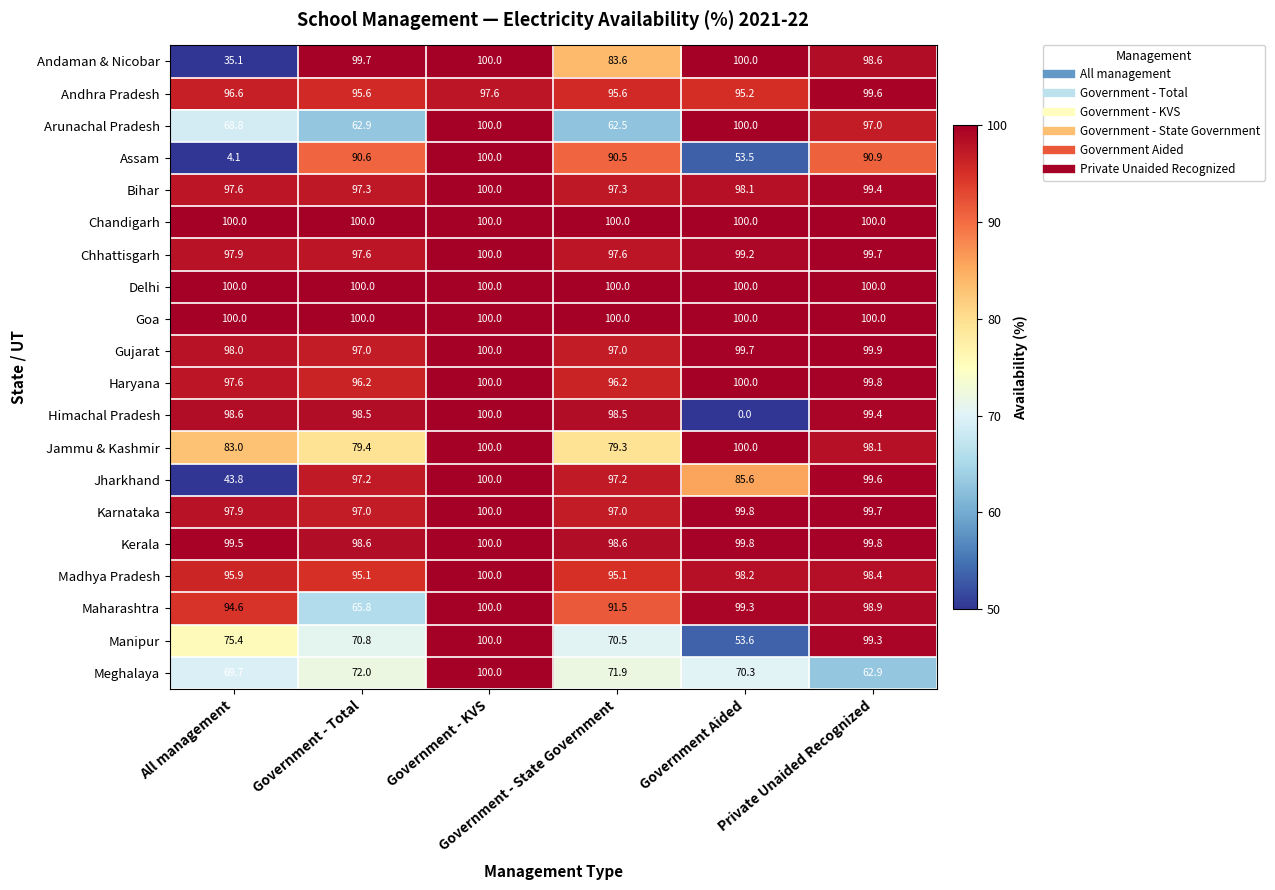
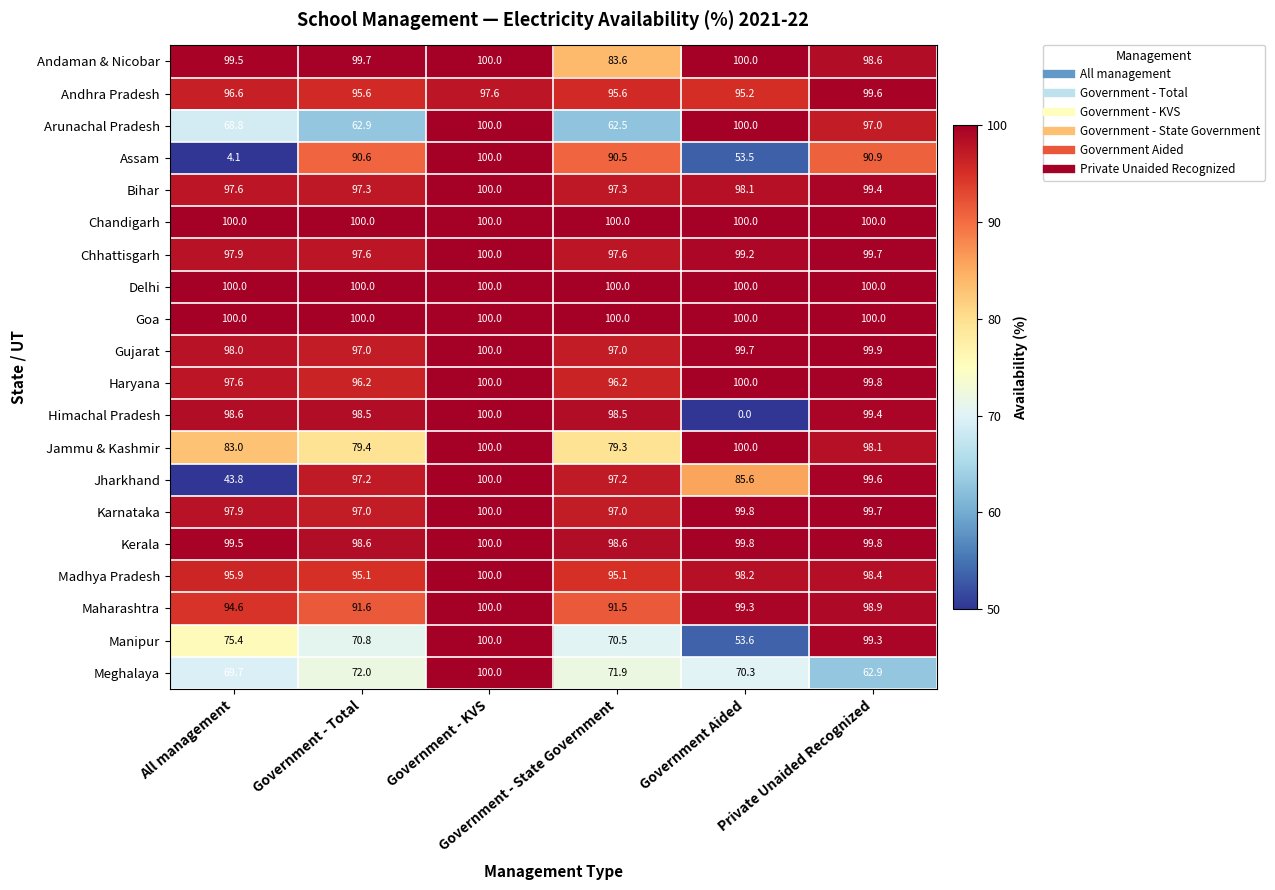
Andaman & Nicobar, All management: 35.1 -> 99.5
Maharashtra, Government - Total: 65.8 -> 91.6
